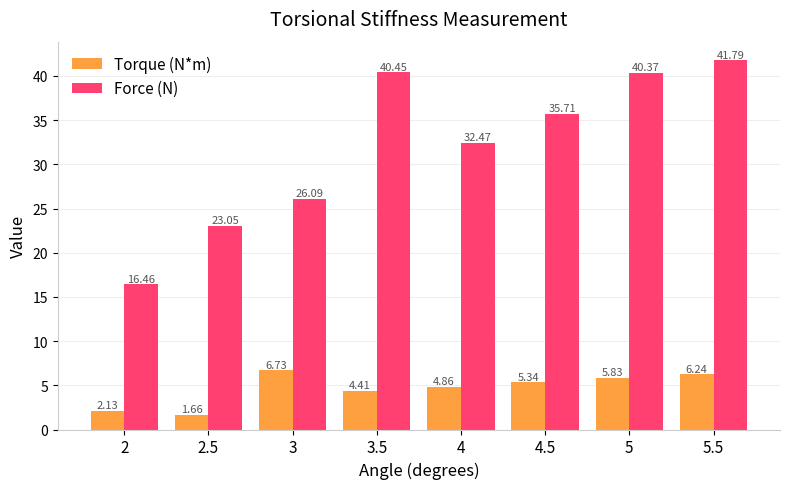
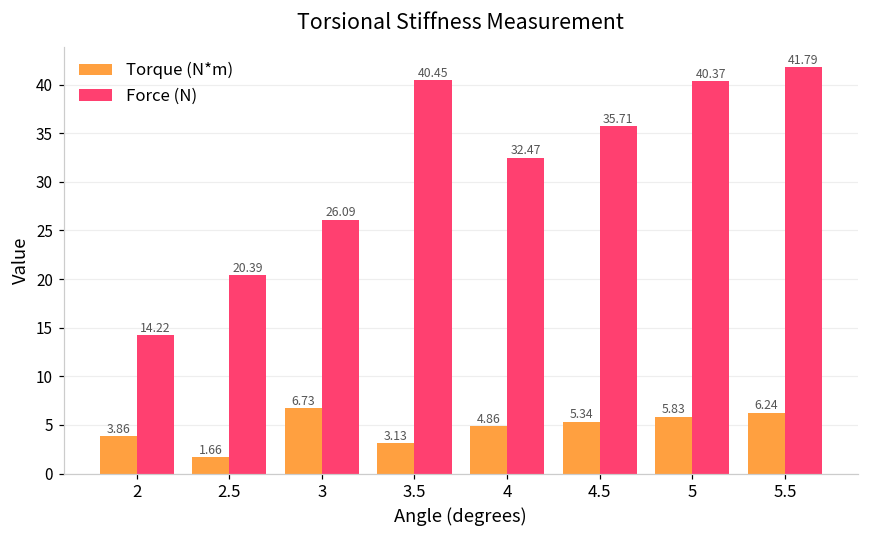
Torque (N*m), 2: 2.13 -> 3.86
Force (N), 2: 16.46 -> 14.22
Force (N), 2.5: 23.05 -> 20.39
Torque (N*m), 3.5: 4.41 -> 3.13
